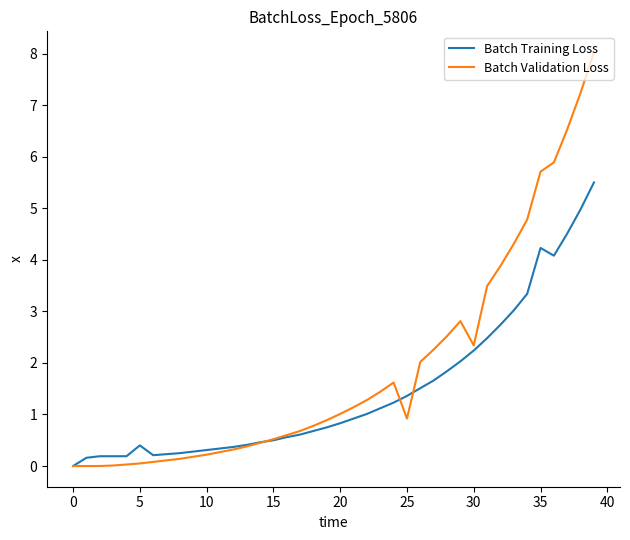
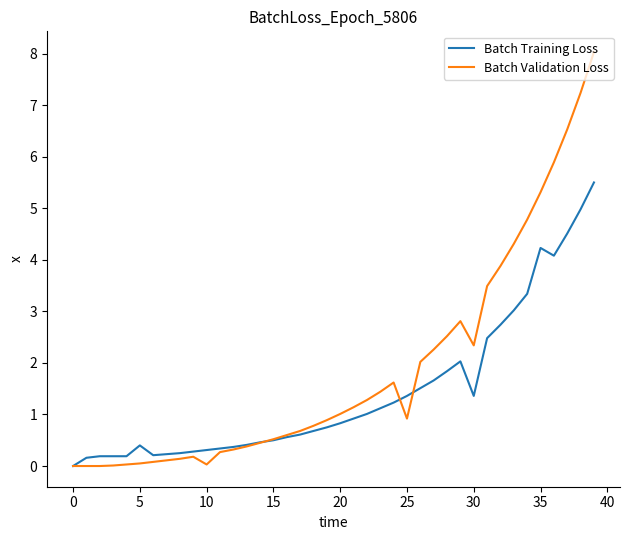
Batch Validation Loss, 10: 0.2 -> 0.0
Batch Training Loss, 30: 2.2 -> 1.4
Batch Validation Loss, 35: 5.7 -> 5.3
